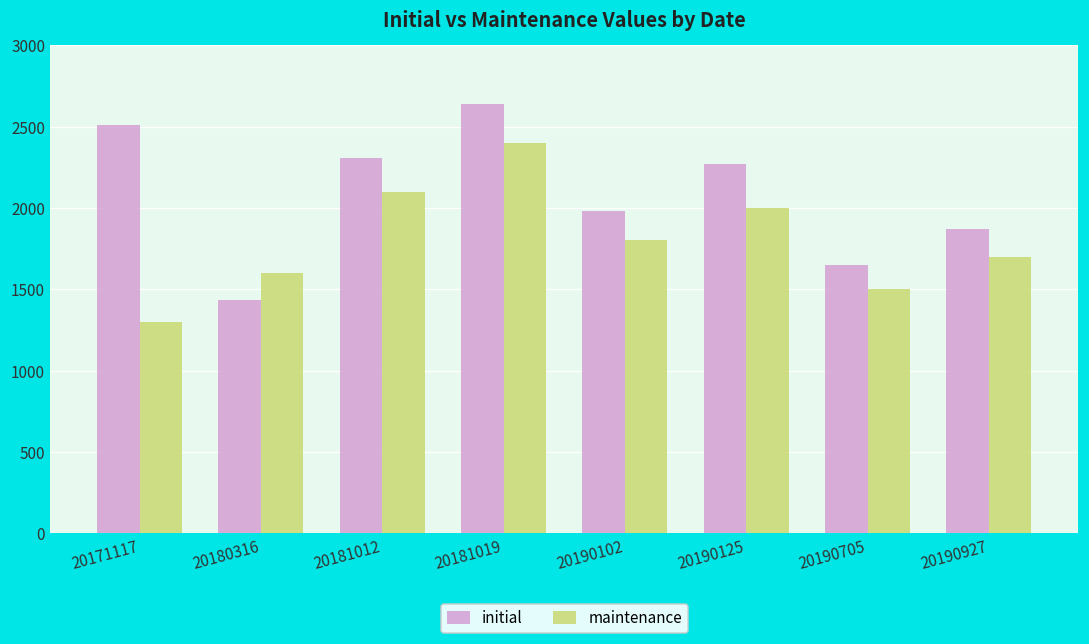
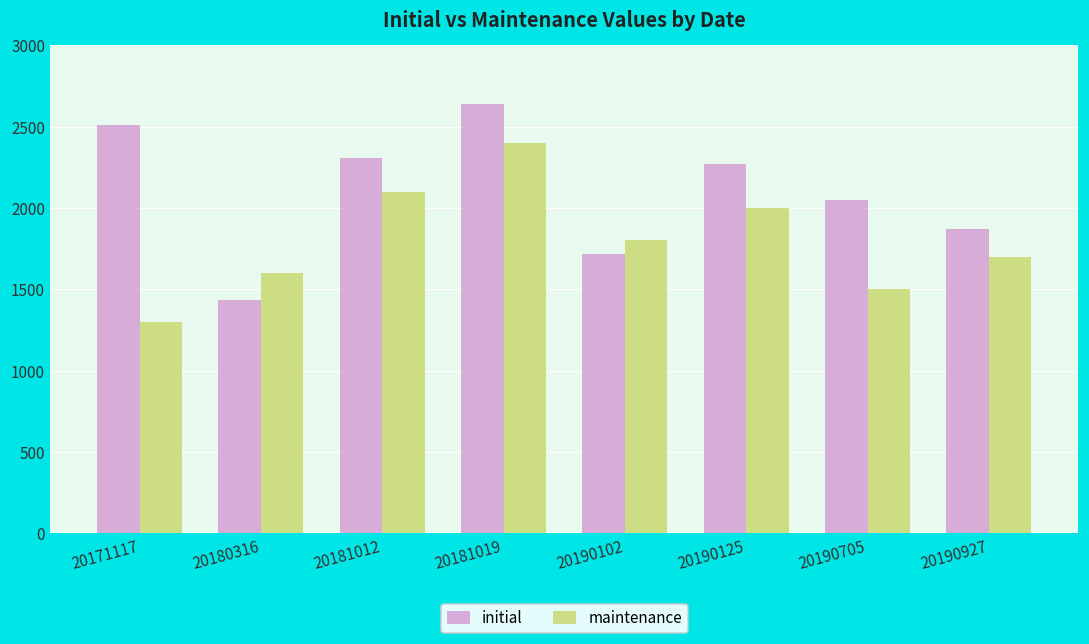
initial, 20190102: 1980 -> 1720
initial, 20190705: 1650 -> 2050
